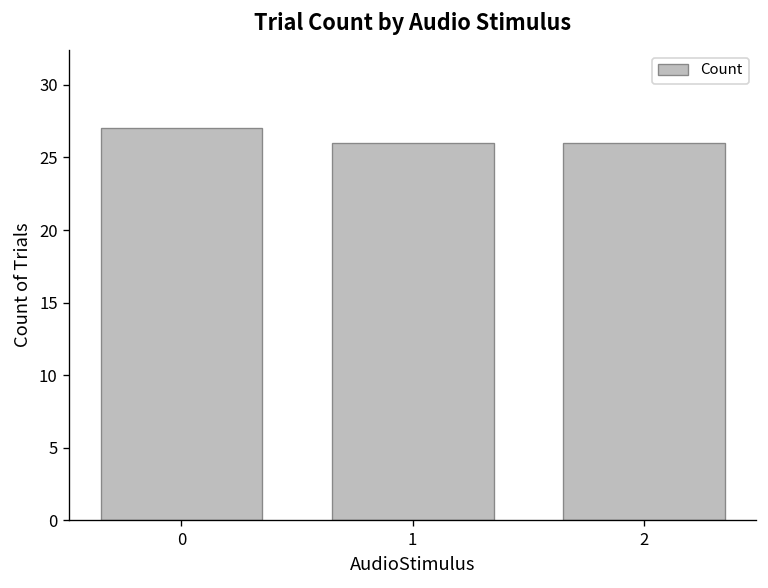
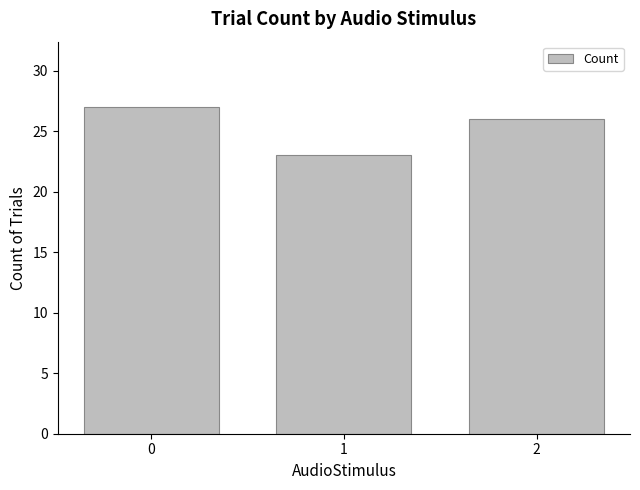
1: 26 -> 23
